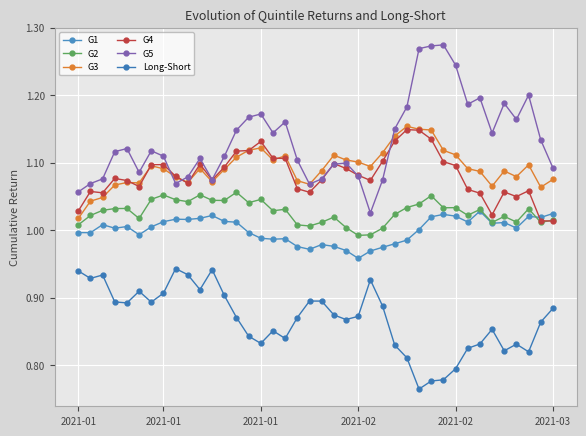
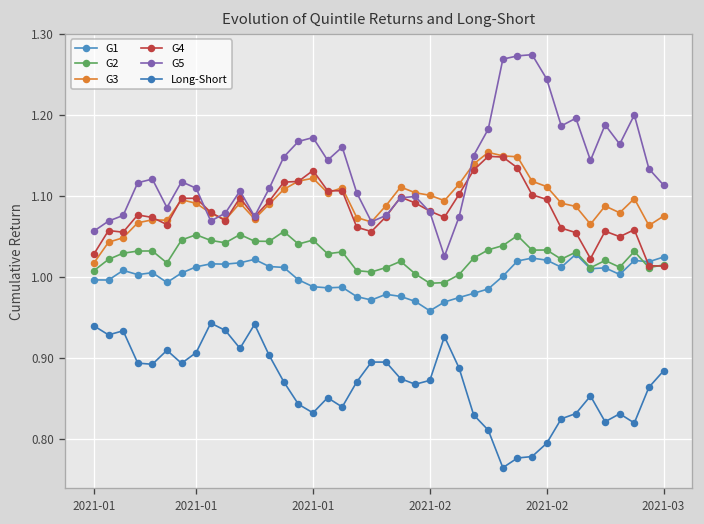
G5, 2021-03: 1.09 -> 1.11
